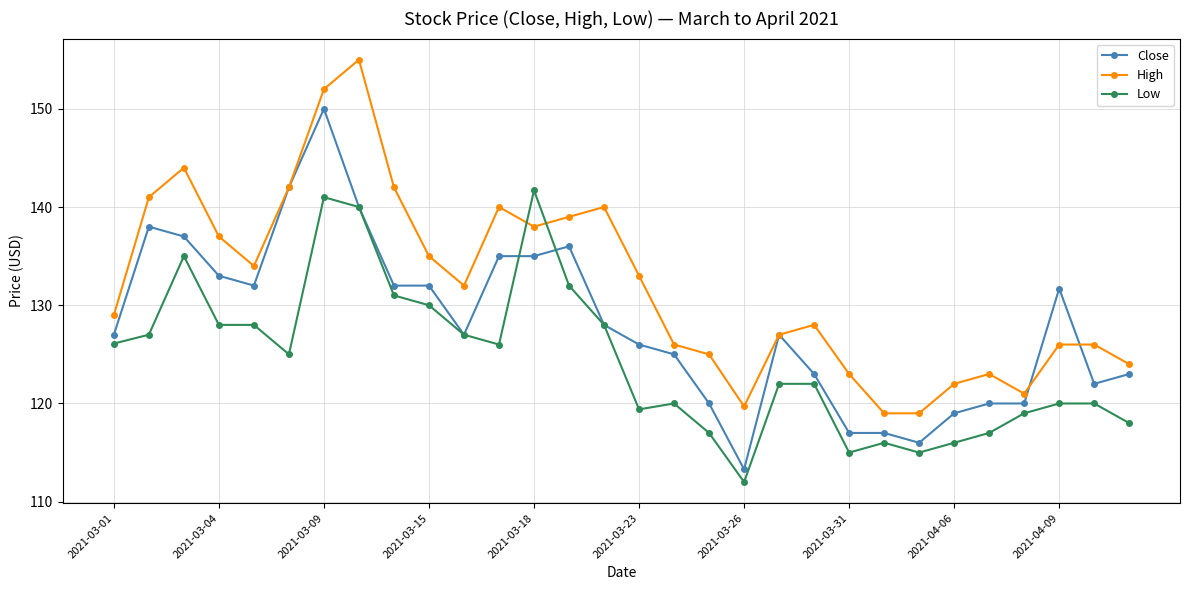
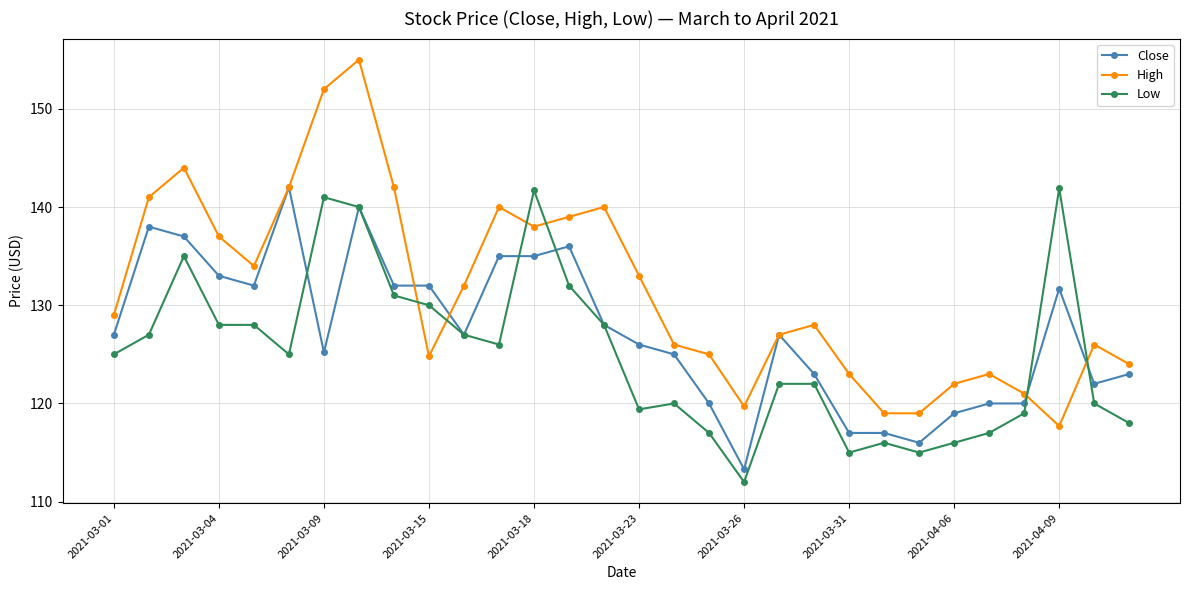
Low, 2021-03-01: 126 -> 125
Close, 2021-03-09: 150 -> 125
High, 2021-03-15: 135 -> 125
High, 2021-04-09: 126 -> 118
Low, 2021-04-09: 120 -> 142
